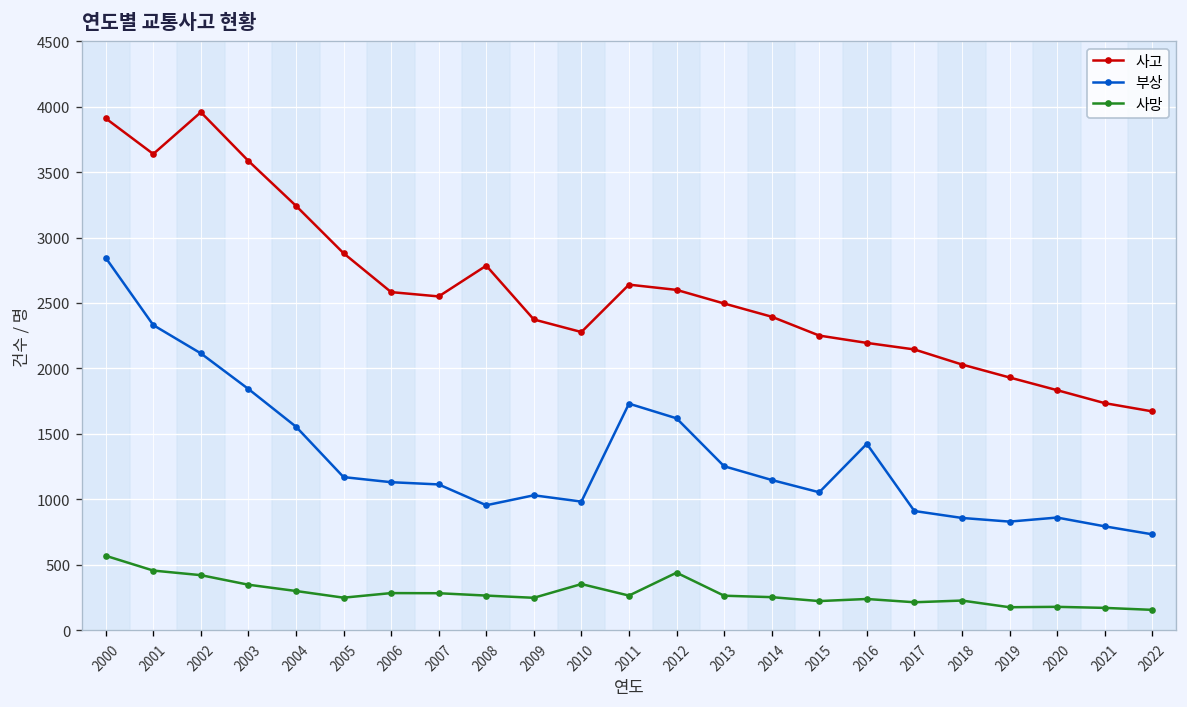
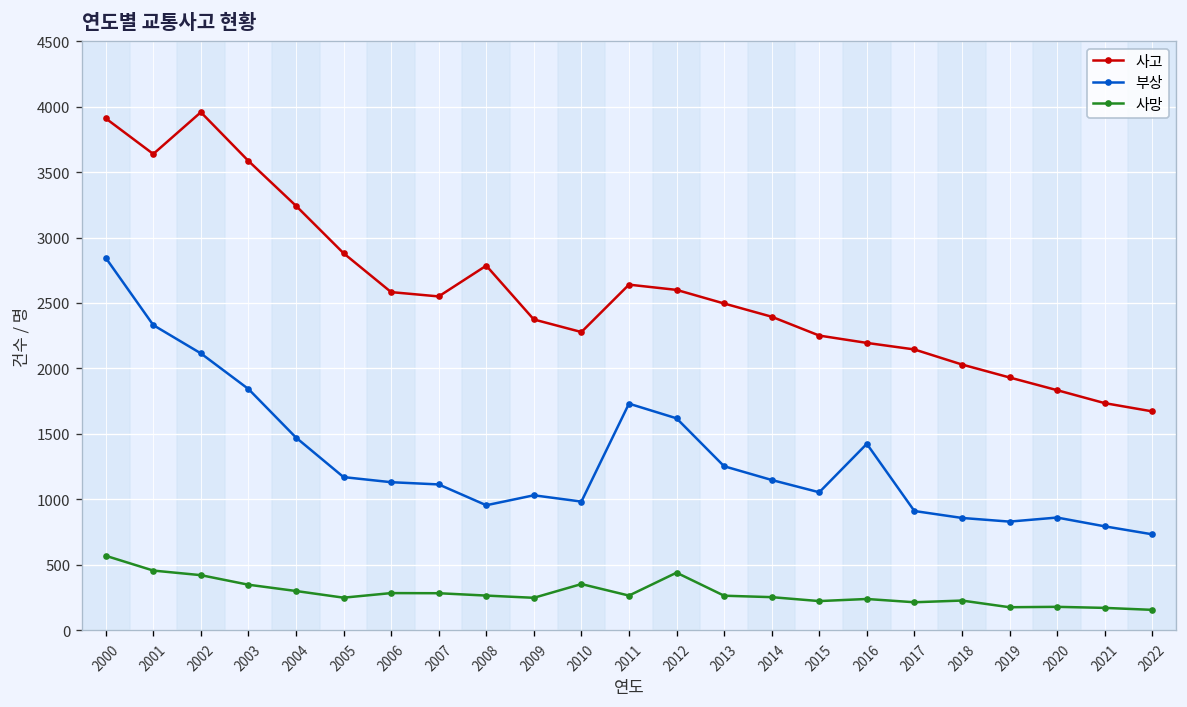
부상, 2004: 1560 -> 1470
